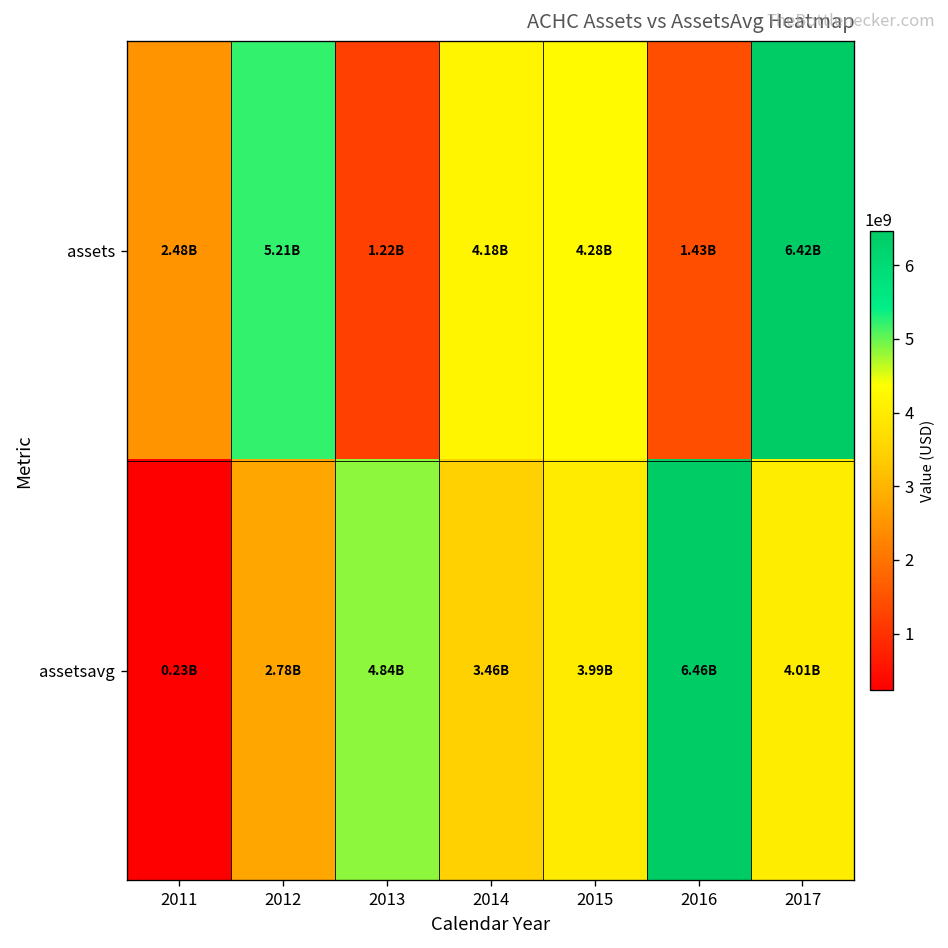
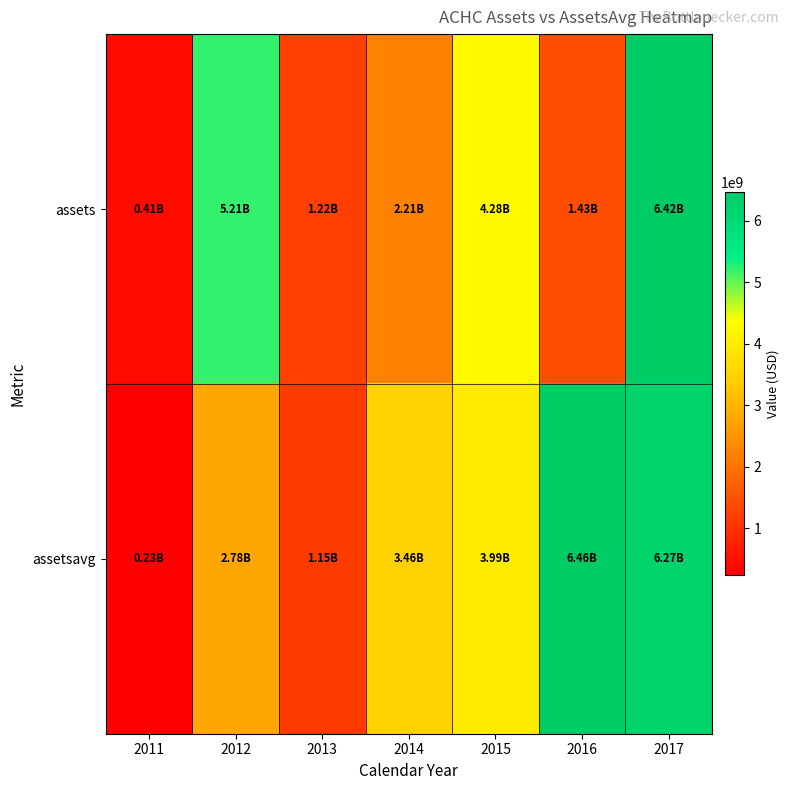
assets, 2011: 2.48B -> 0.41B
assets, 2014: 4.18B -> 2.21B
assetsavg, 2013: 4.84B -> 1.15B
assetsavg, 2017: 4.01B -> 6.27B
